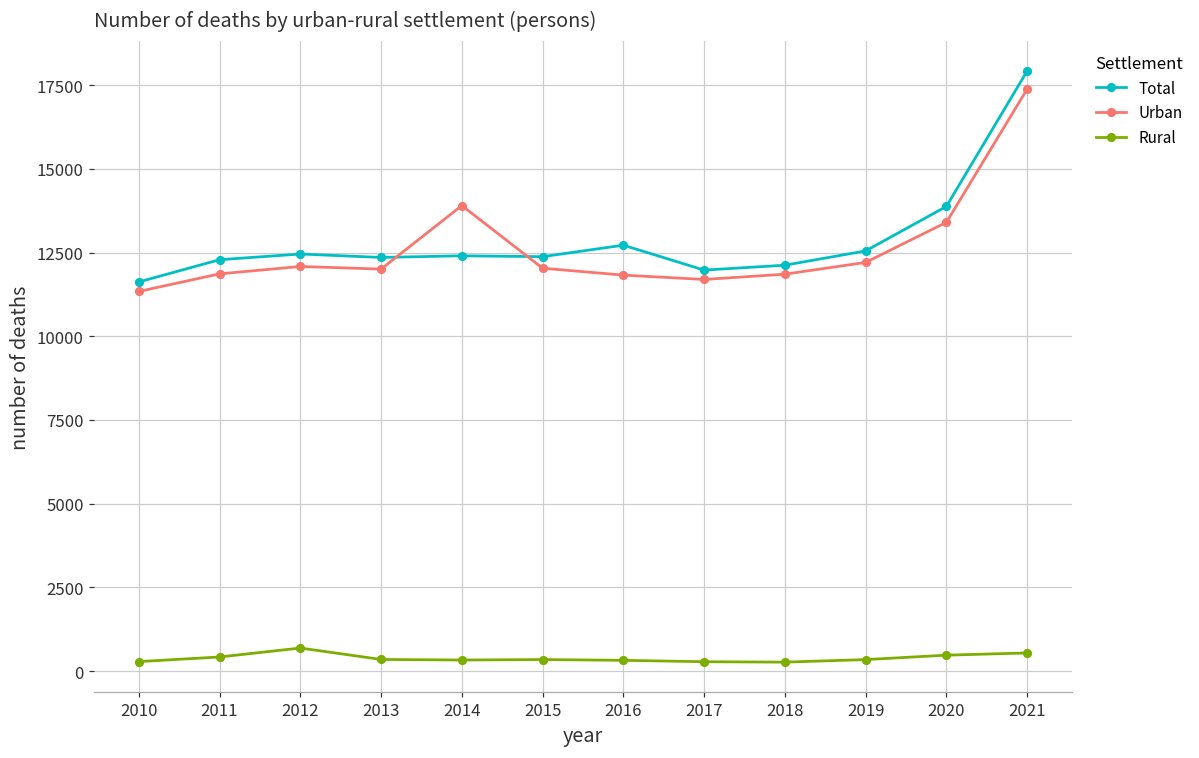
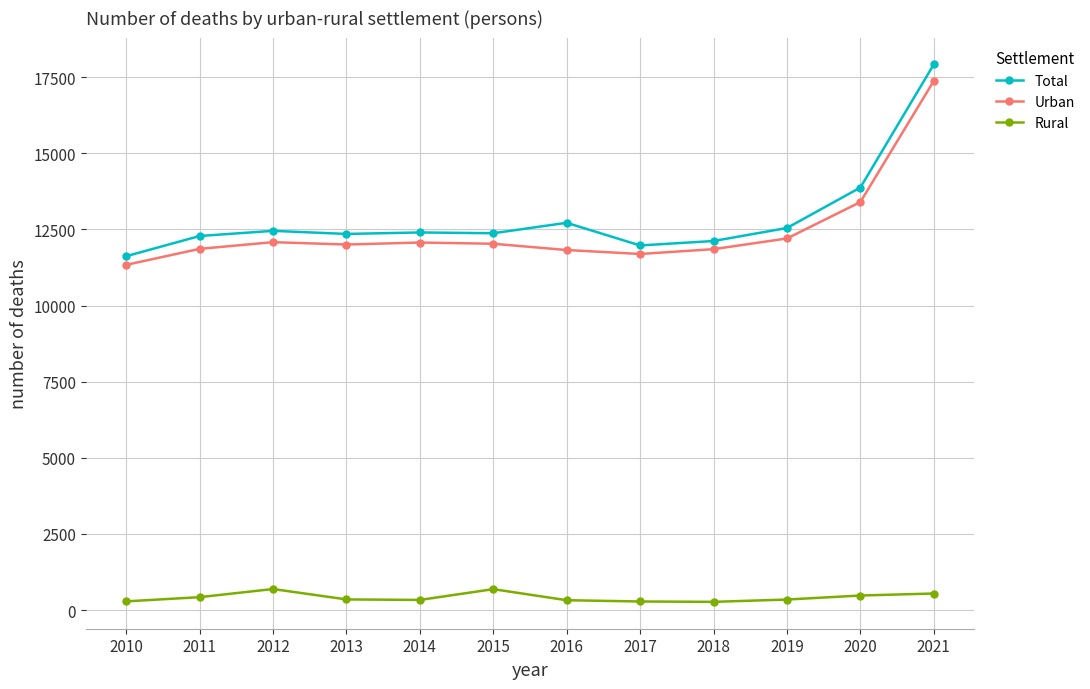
Urban, 2014: 13900 -> 12100
Rural, 2015: 300 -> 700
